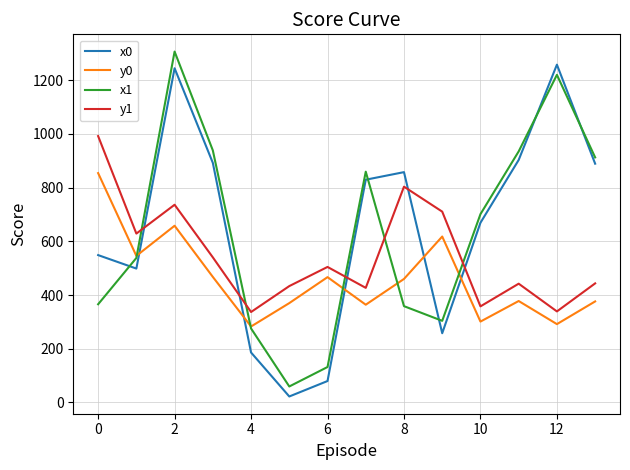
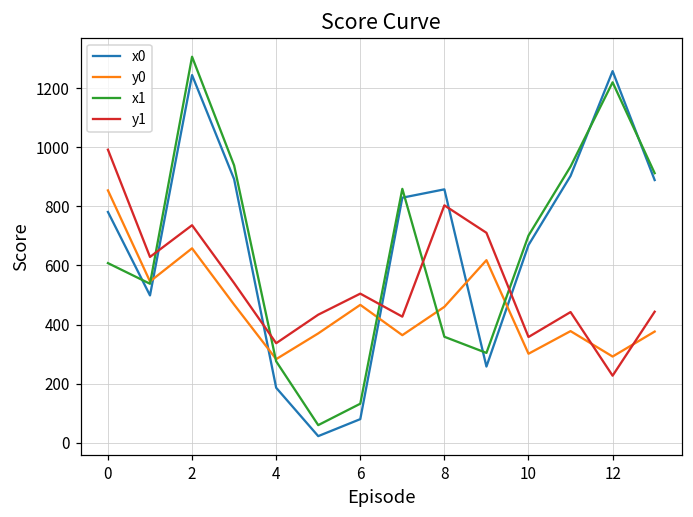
x0, 0: 550 -> 780
x1, 0: 370 -> 610
y1, 12: 340 -> 230
